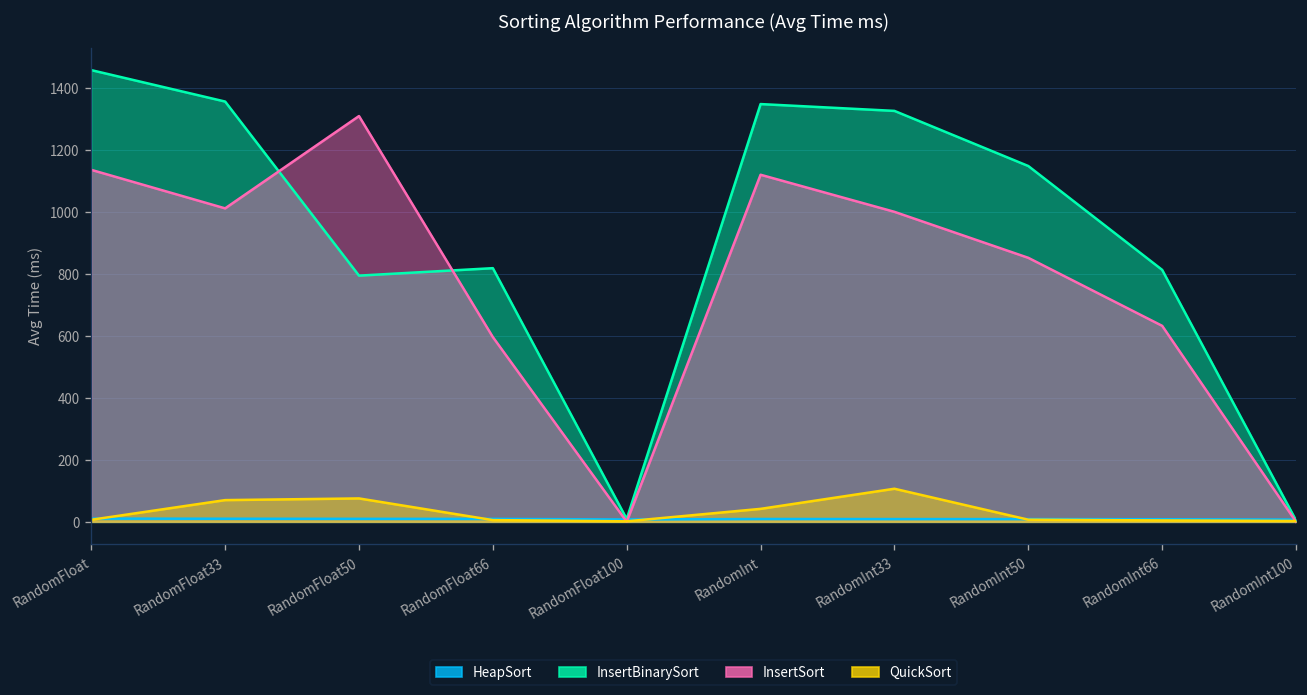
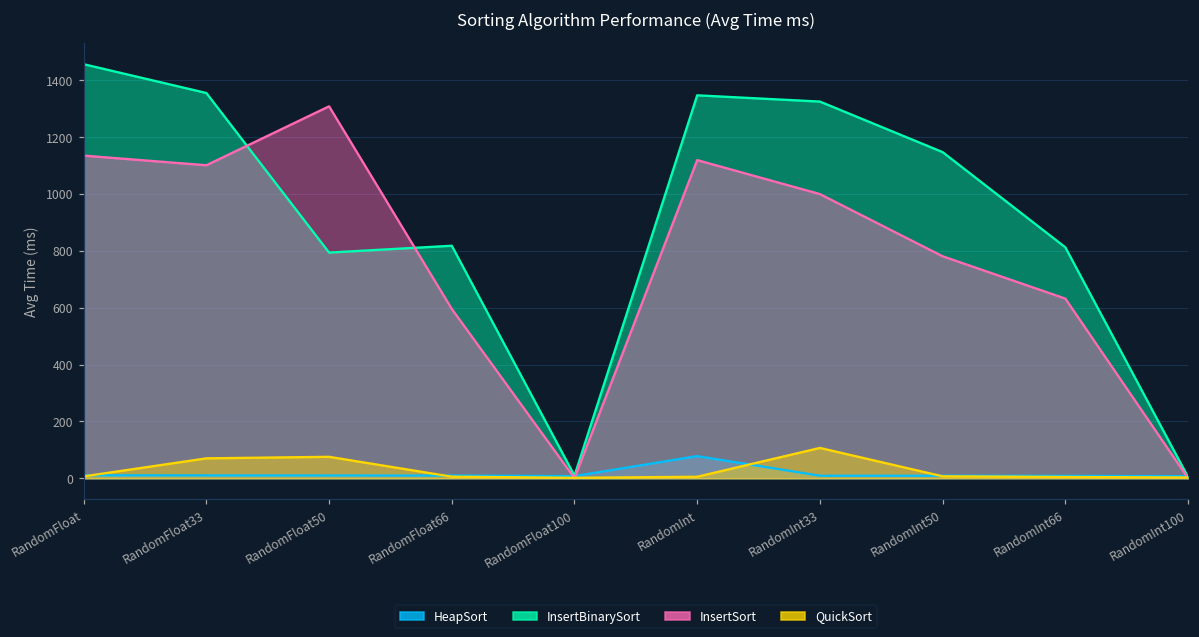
InsertSort, RandomFloat33: 1010 -> 1100
HeapSort, RandomInt: 10 -> 80
QuickSort, RandomInt: 40 -> 10
InsertSort, RandomInt50: 850 -> 780
